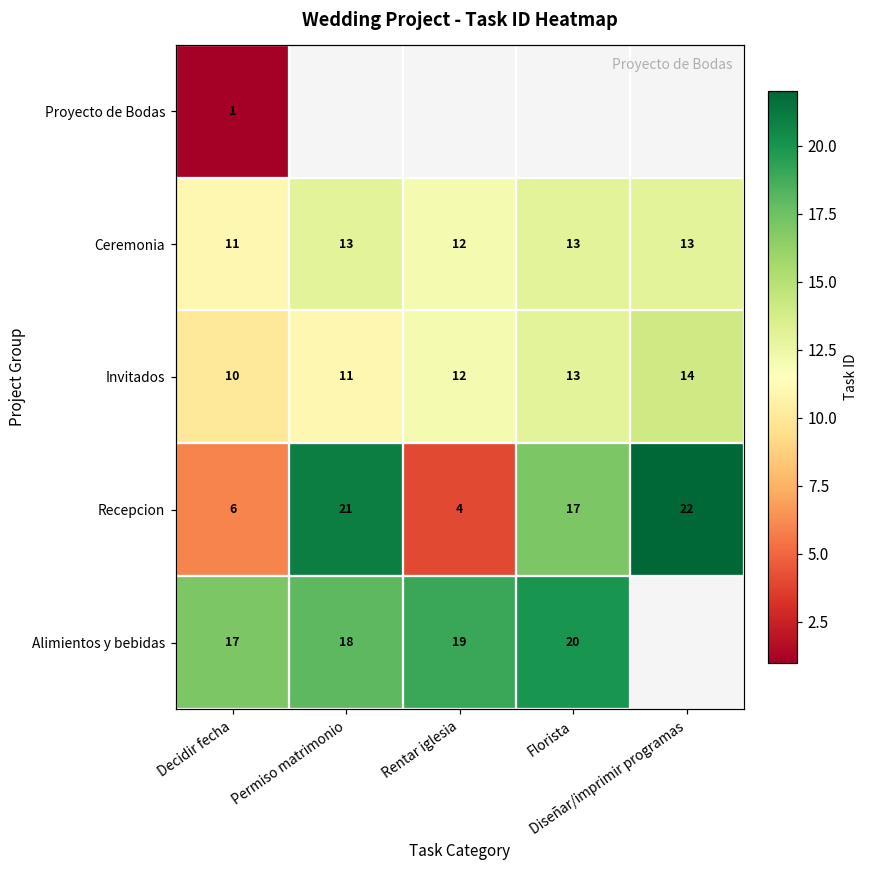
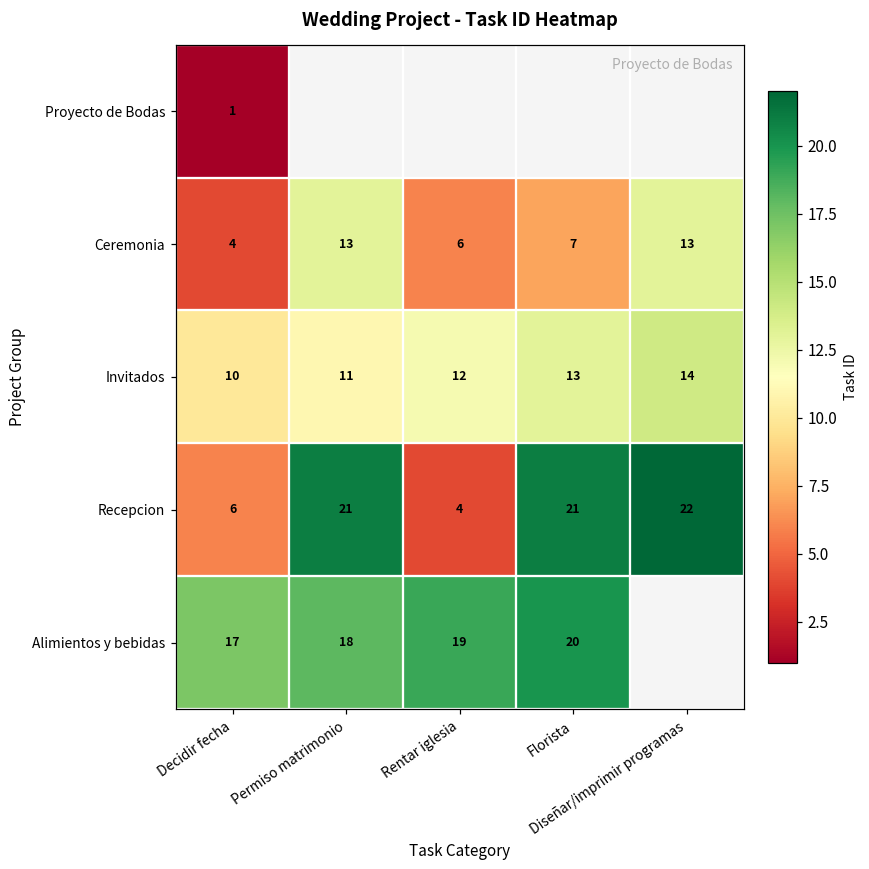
Ceremonia, Decidir fecha: 11 -> 4
Ceremonia, Rentar iglesia: 12 -> 6
Ceremonia, Florista: 13 -> 7
Recepcion, Florista: 17 -> 21
